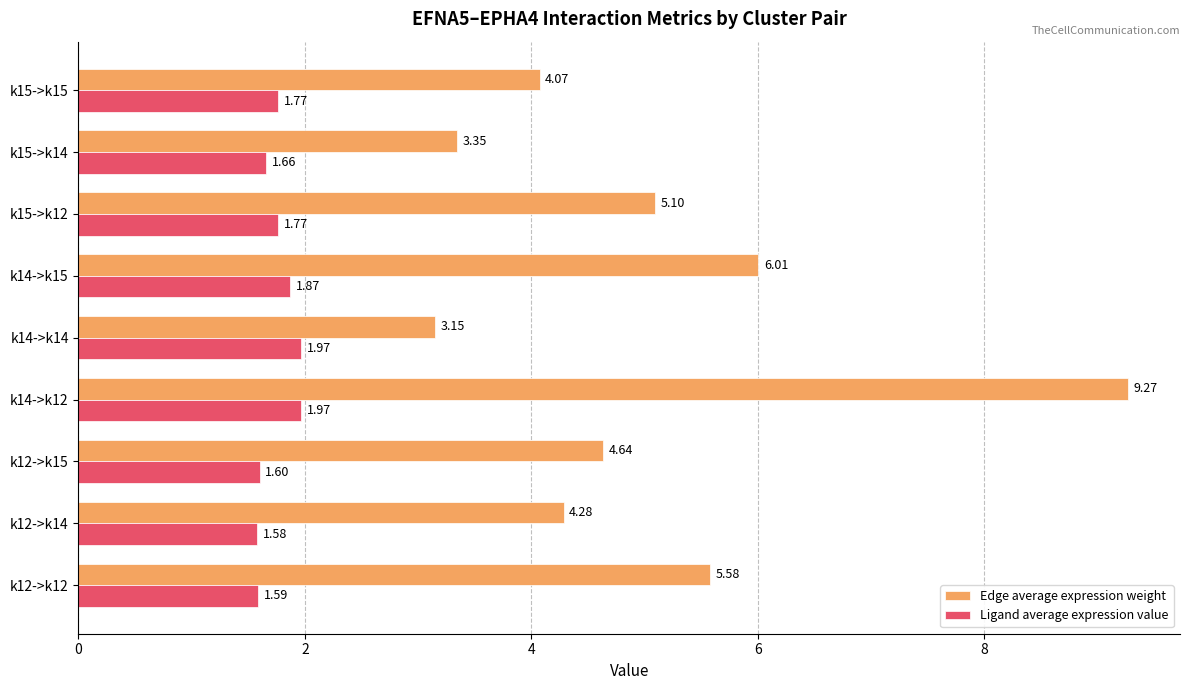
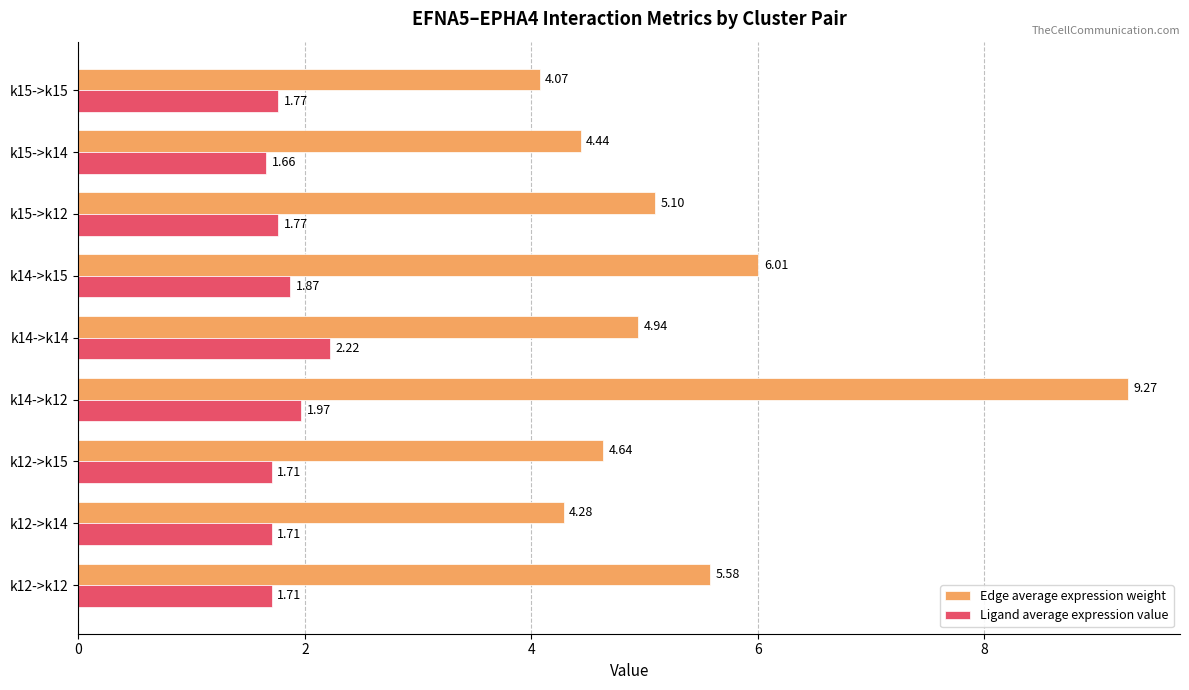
Edge average expression weight, k15->k14: 3.35 -> 4.44
Edge average expression weight, k14->k14: 3.15 -> 4.94
Ligand average expression value, k14->k14: 1.97 -> 2.22
Ligand average expression value, k12->k15: 1.60 -> 1.71
Ligand average expression value, k12->k14: 1.58 -> 1.71
Ligand average expression value, k12->k12: 1.59 -> 1.71
